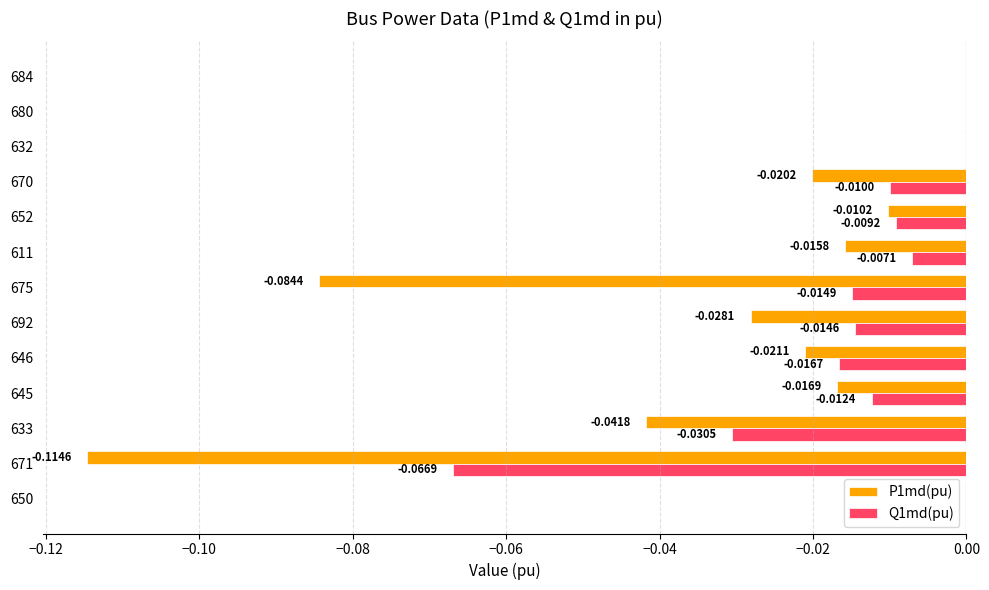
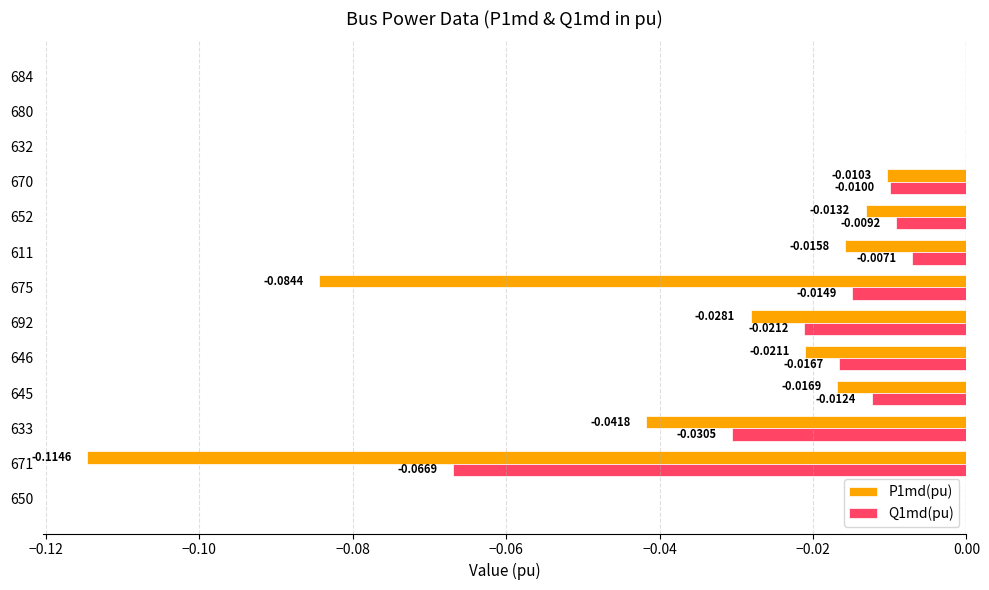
P1md(pu), 670: -0.0202 -> -0.0103
P1md(pu), 652: -0.0102 -> -0.0132
Q1md(pu), 692: -0.0146 -> -0.0212
